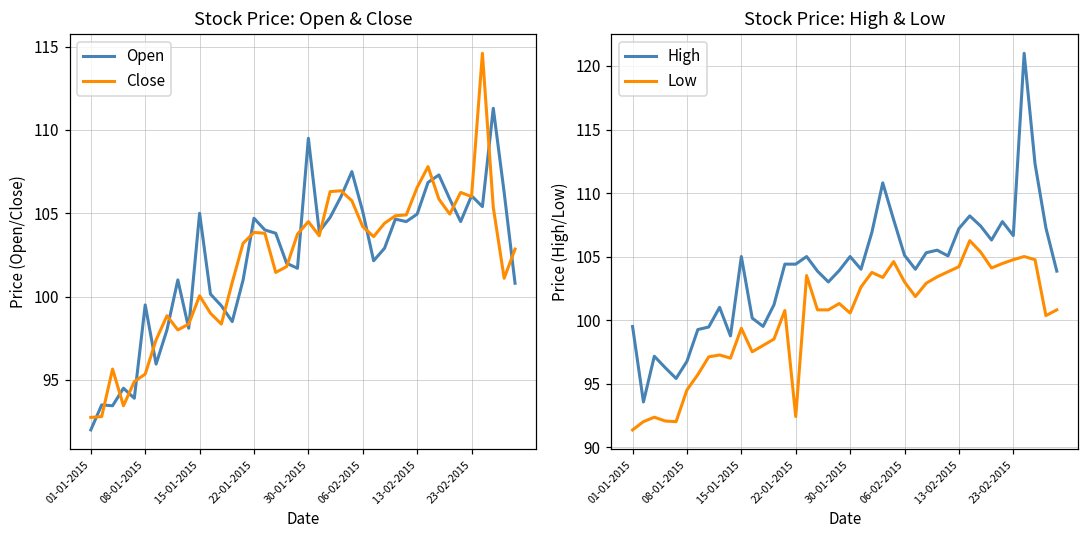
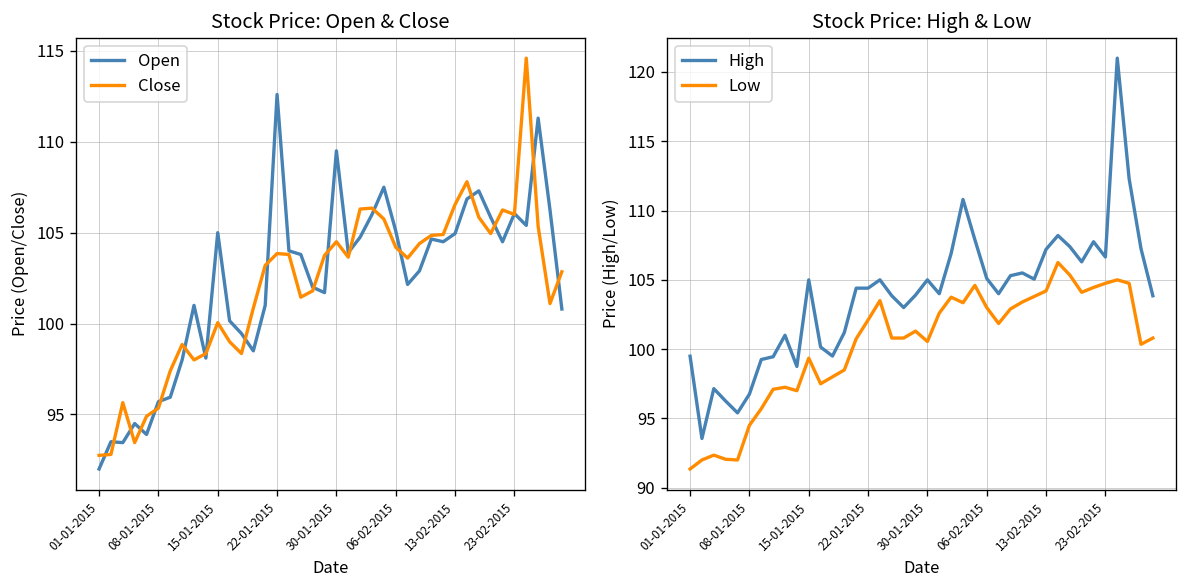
Stock Price: Open & Close, Open, 08-01-2015: 99.5 -> 95.7
Stock Price: Open & Close, Open, 22-01-2015: 104.7 -> 112.6
Stock Price: High & Low, Low, 22-01-2015: 92.4 -> 102.1
